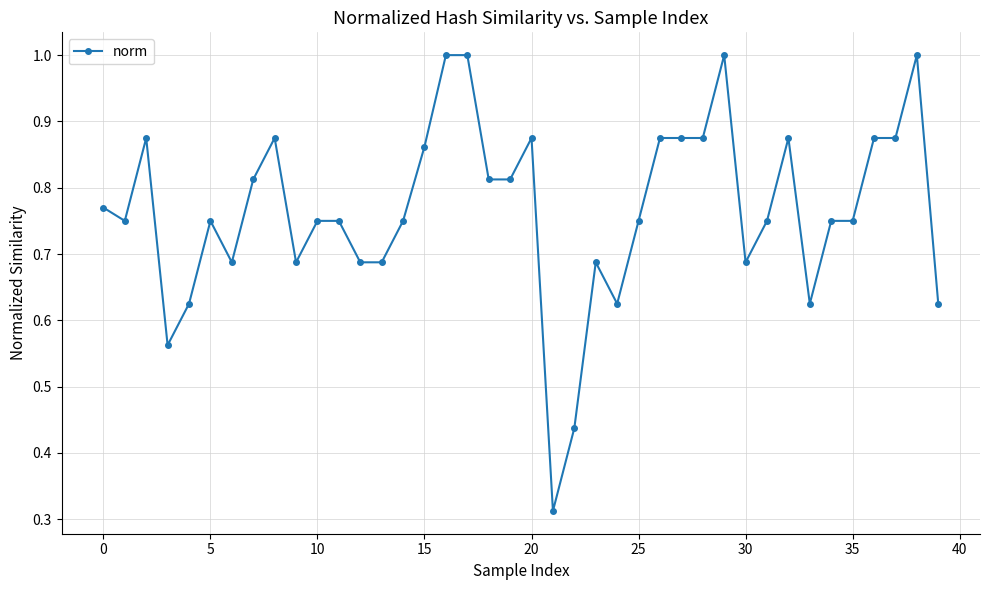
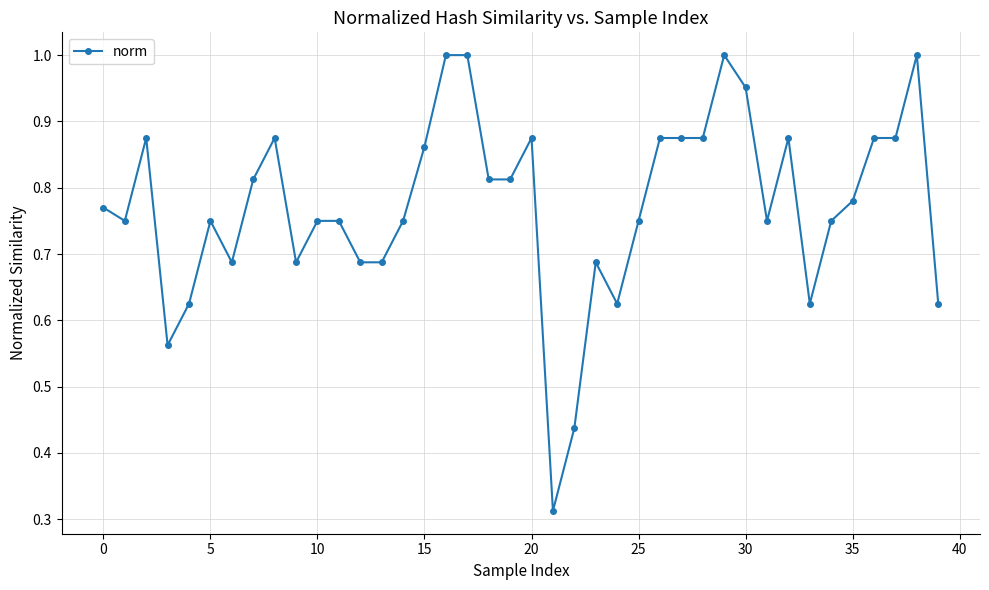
30: 0.69 -> 0.95
35: 0.75 -> 0.78
